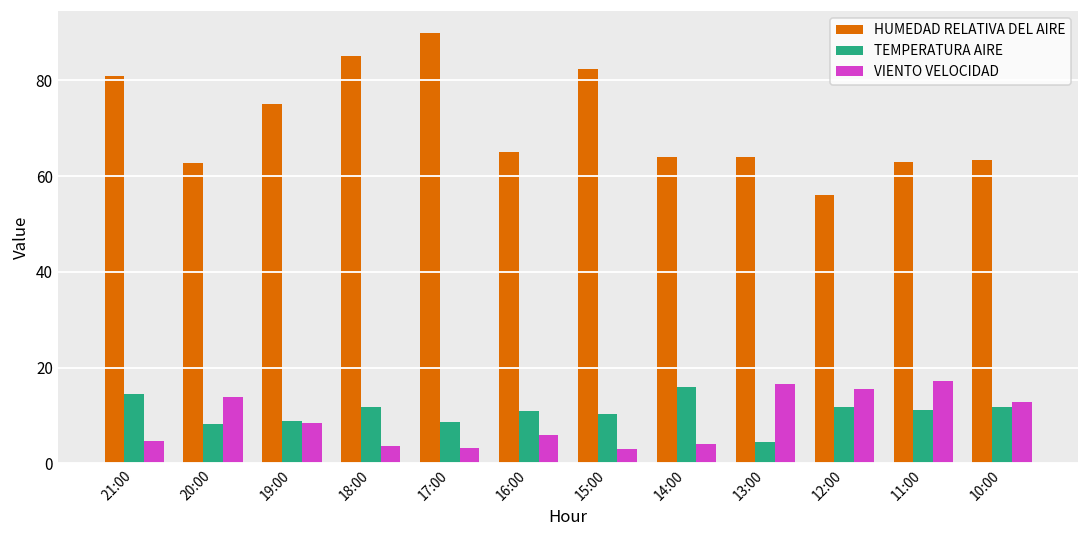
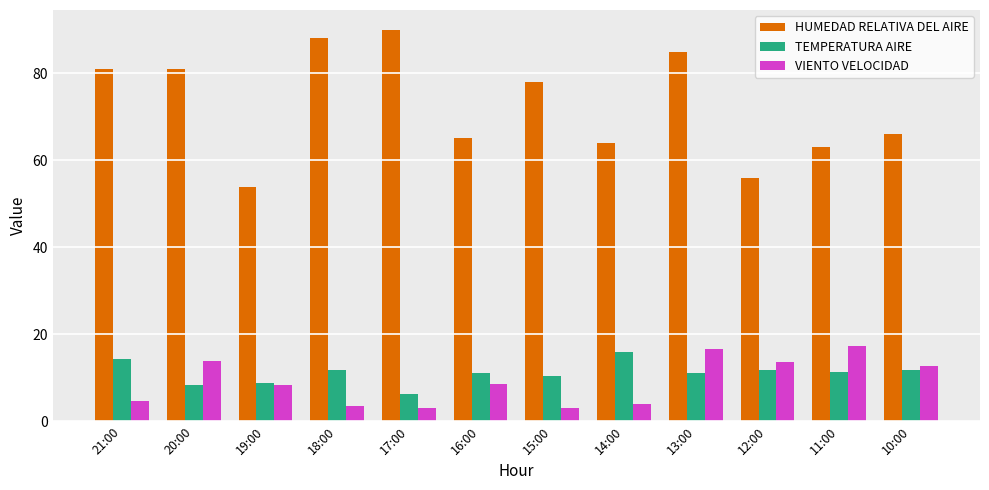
HUMEDAD RELATIVA DEL AIRE, 20:00: 63 -> 81
HUMEDAD RELATIVA DEL AIRE, 19:00: 75 -> 54
HUMEDAD RELATIVA DEL AIRE, 18:00: 85 -> 88
TEMPERATURA AIRE, 17:00: 9 -> 6
VIENTO VELOCIDAD, 16:00: 6 -> 9
HUMEDAD RELATIVA DEL AIRE, 15:00: 82 -> 78
HUMEDAD RELATIVA DEL AIRE, 13:00: 64 -> 85
TEMPERATURA AIRE, 13:00: 5 -> 11
VIENTO VELOCIDAD, 12:00: 16 -> 14
HUMEDAD RELATIVA DEL AIRE, 10:00: 63 -> 66
